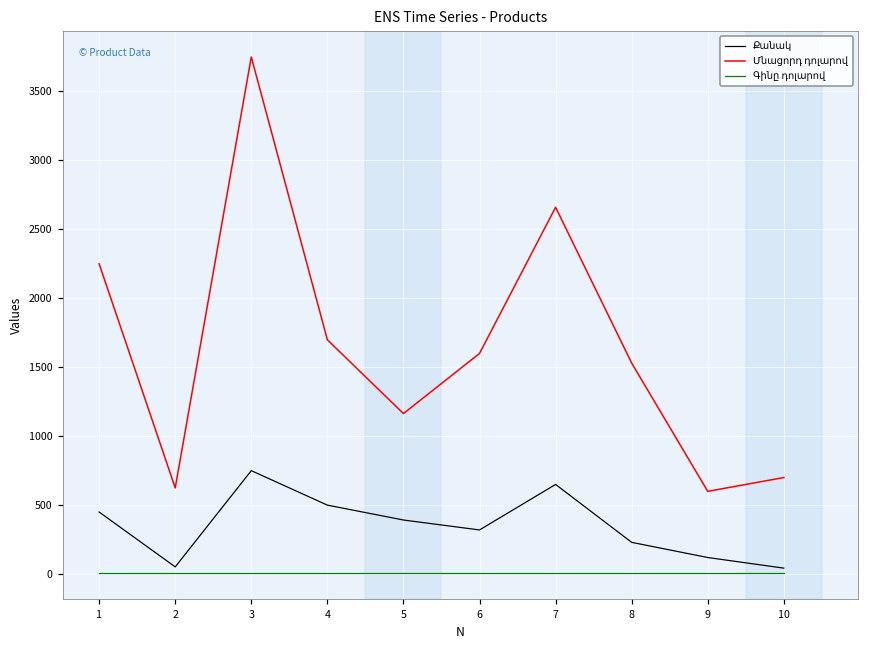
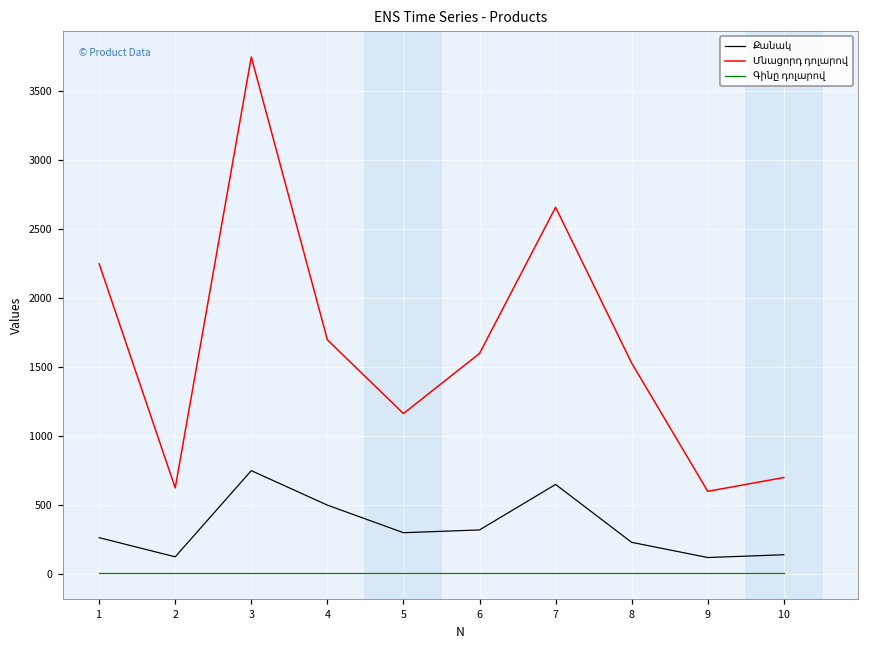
Քանակ, 1: 450 -> 260
Քանակ, 2: 50 -> 130
Քանակ, 5: 390 -> 300
Քանակ, 10: 40 -> 140
